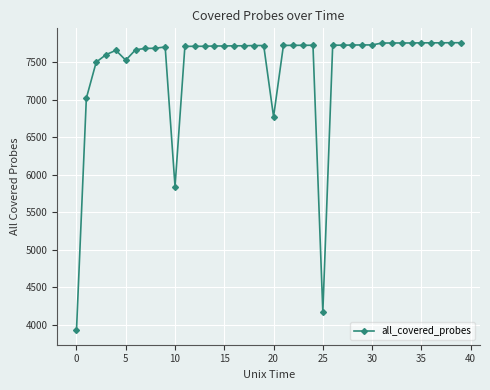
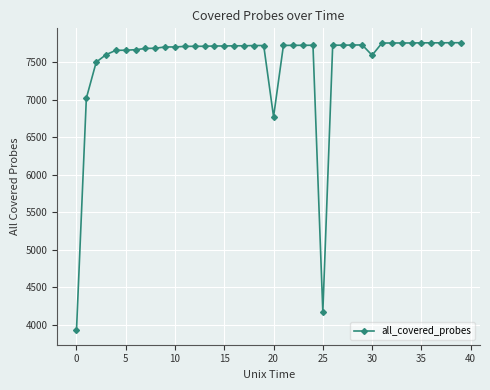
5: 7500 -> 7700
10: 5800 -> 7700
30: 7700 -> 7600
